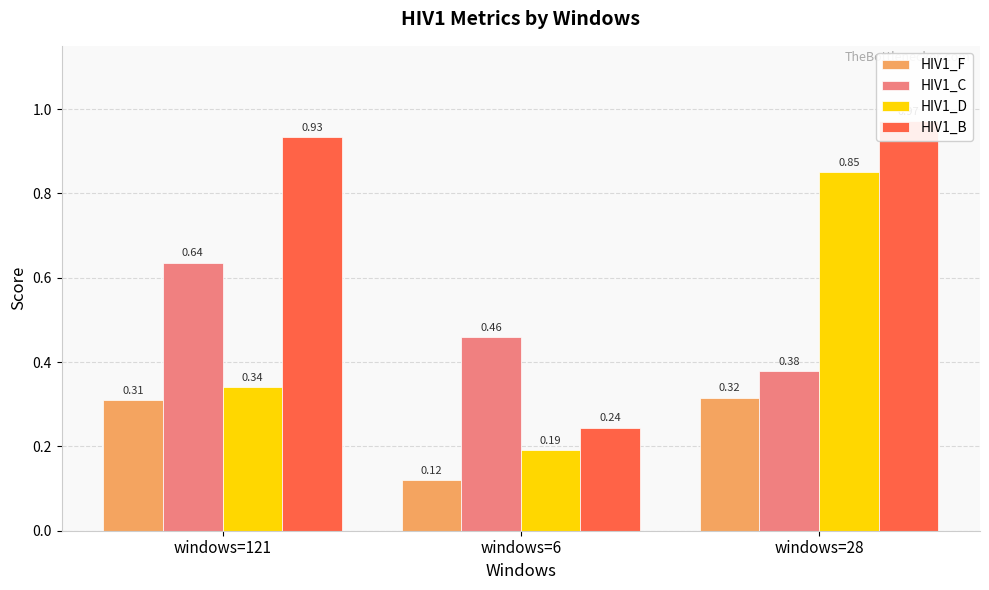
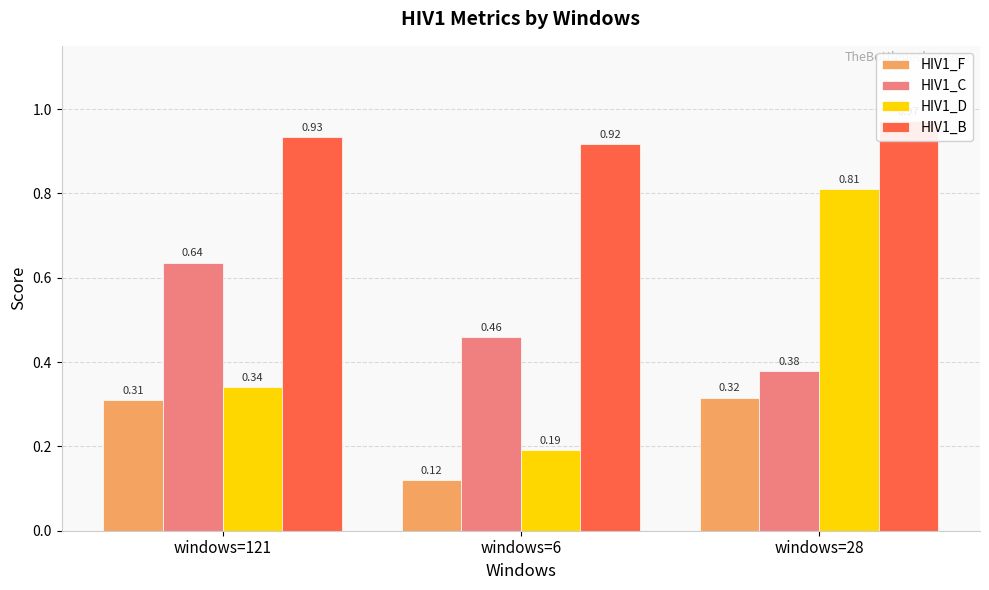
HIV1_B, windows=6: 0.24 -> 0.92
HIV1_D, windows=28: 0.85 -> 0.81
